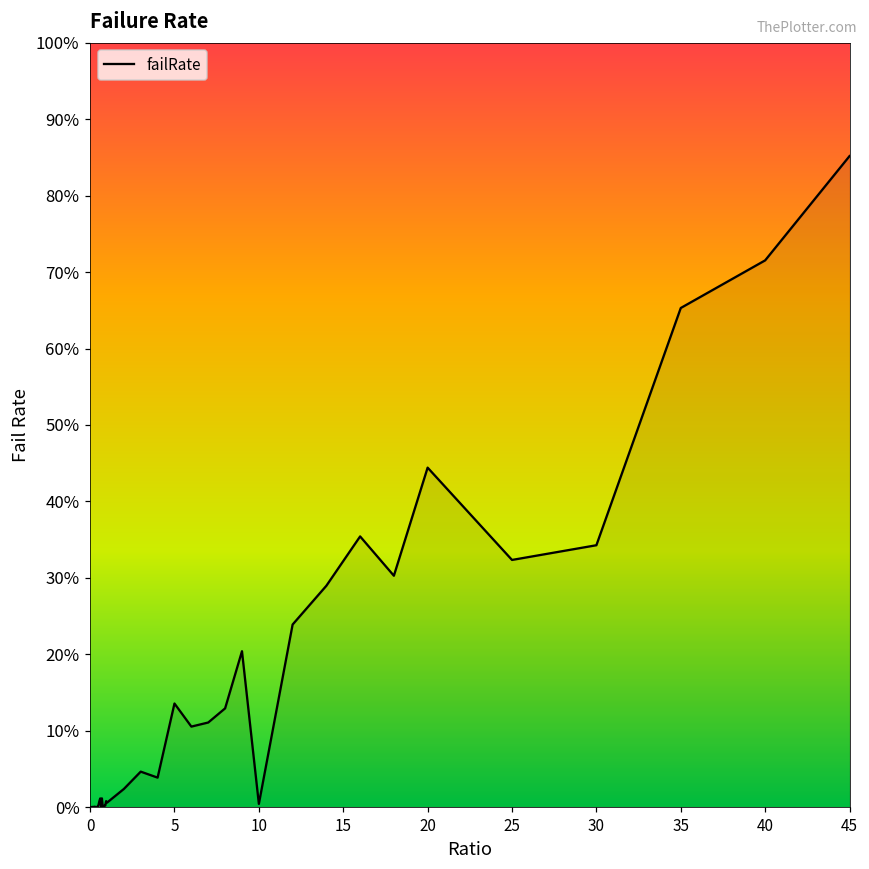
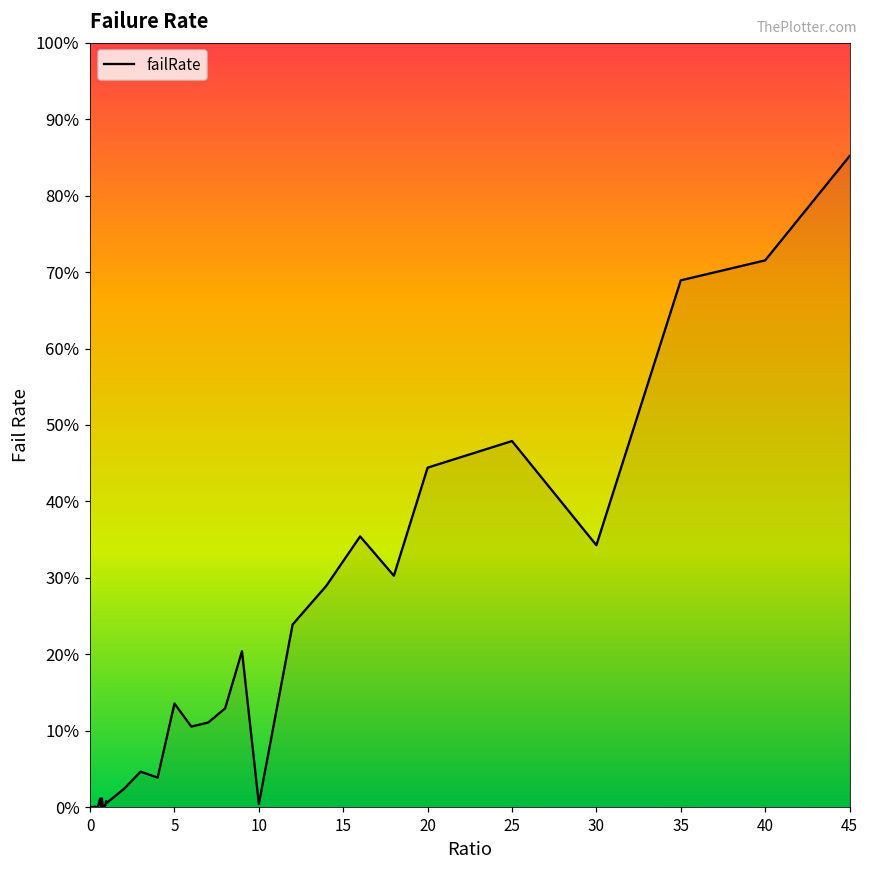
25: 32% -> 48%
35: 65% -> 69%
